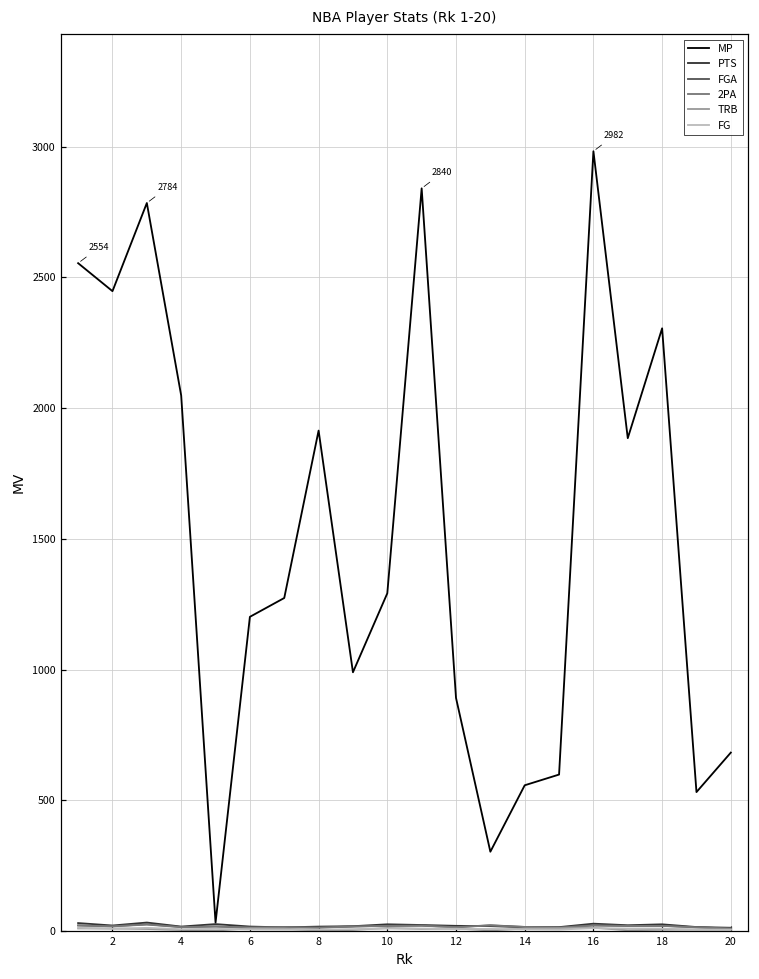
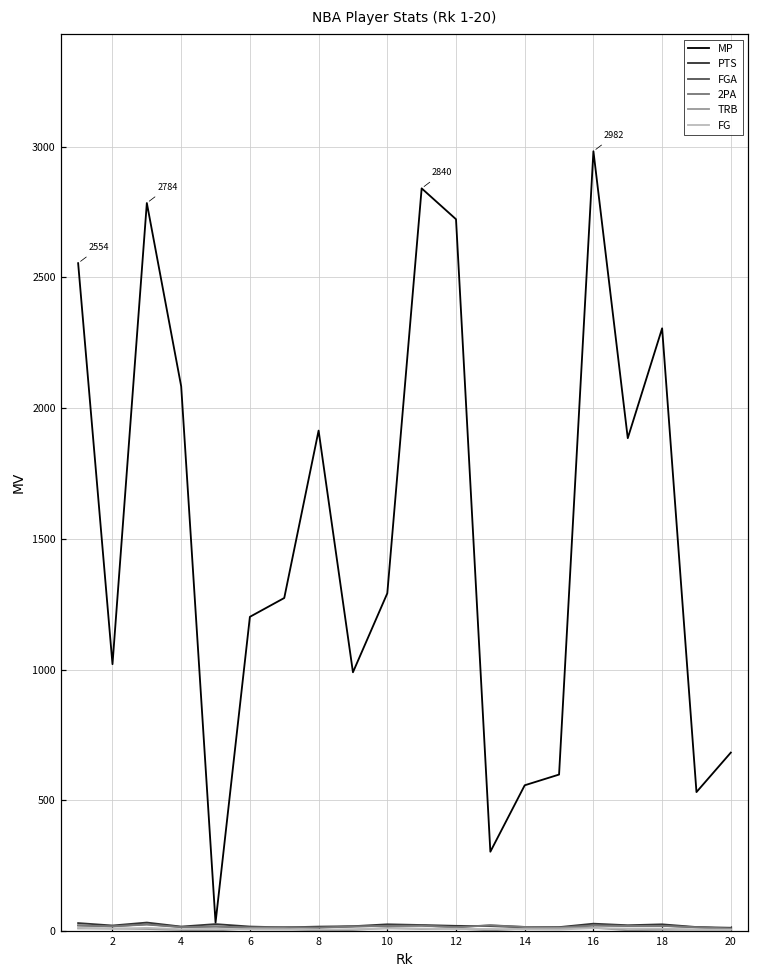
MP, 2: 2450 -> 1020
MP, 4: 2050 -> 2080
MP, 12: 890 -> 2720
